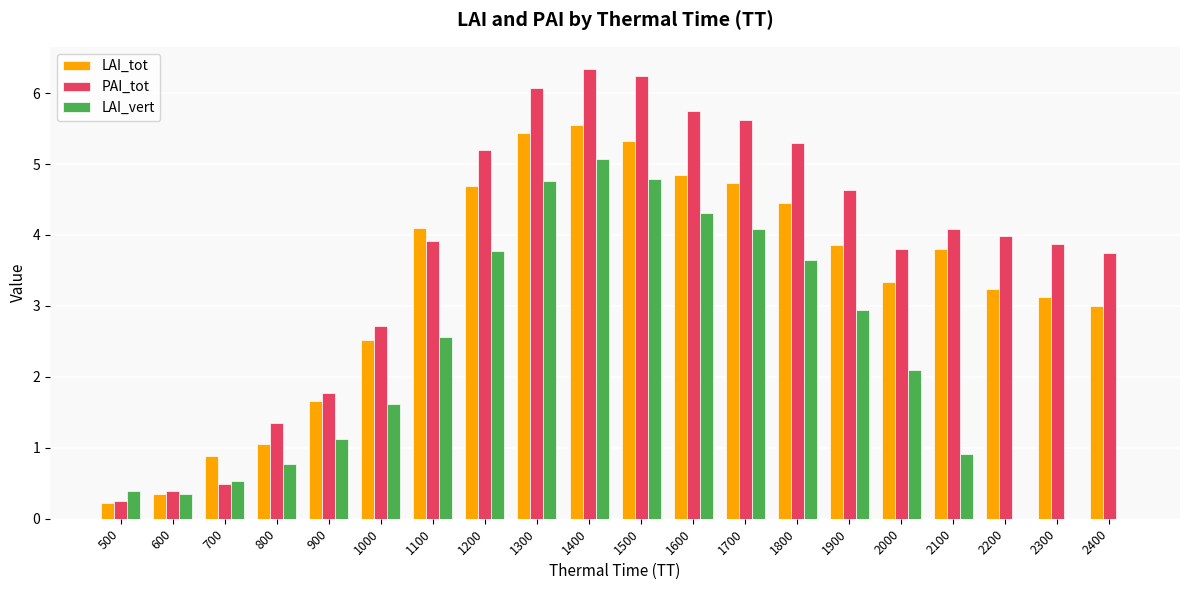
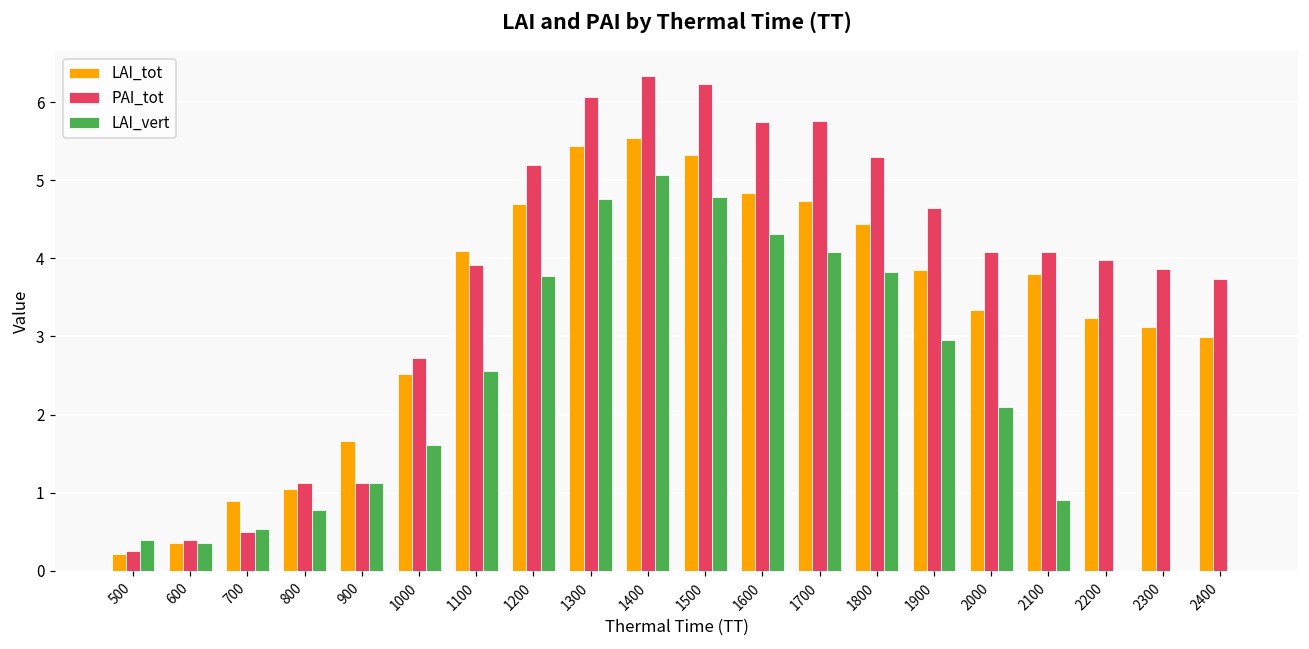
PAI_tot, 800: 1.3 -> 1.1
PAI_tot, 900: 1.8 -> 1.1
PAI_tot, 1700: 5.6 -> 5.8
LAI_vert, 1800: 3.7 -> 3.8
PAI_tot, 2000: 3.8 -> 4.1
